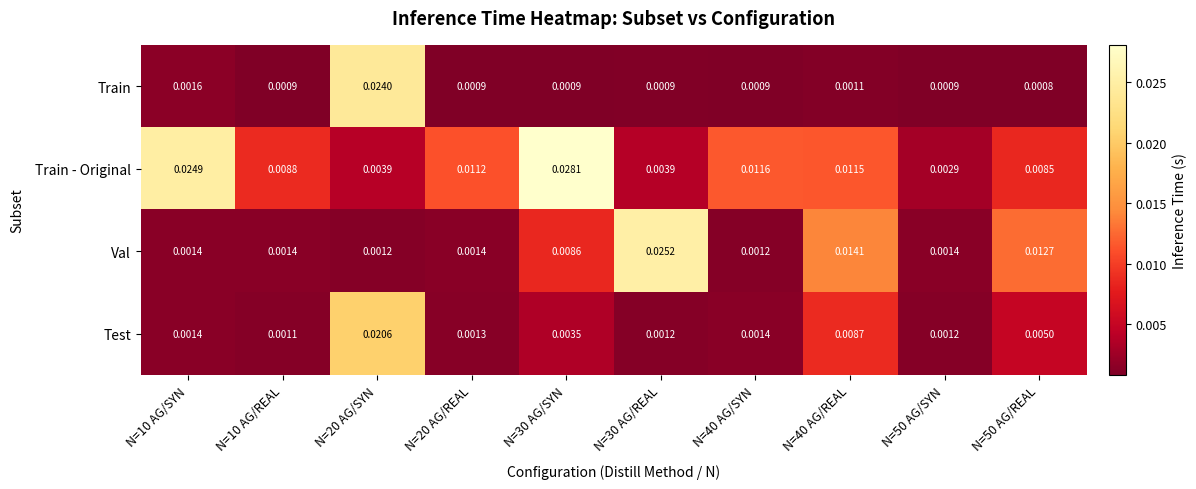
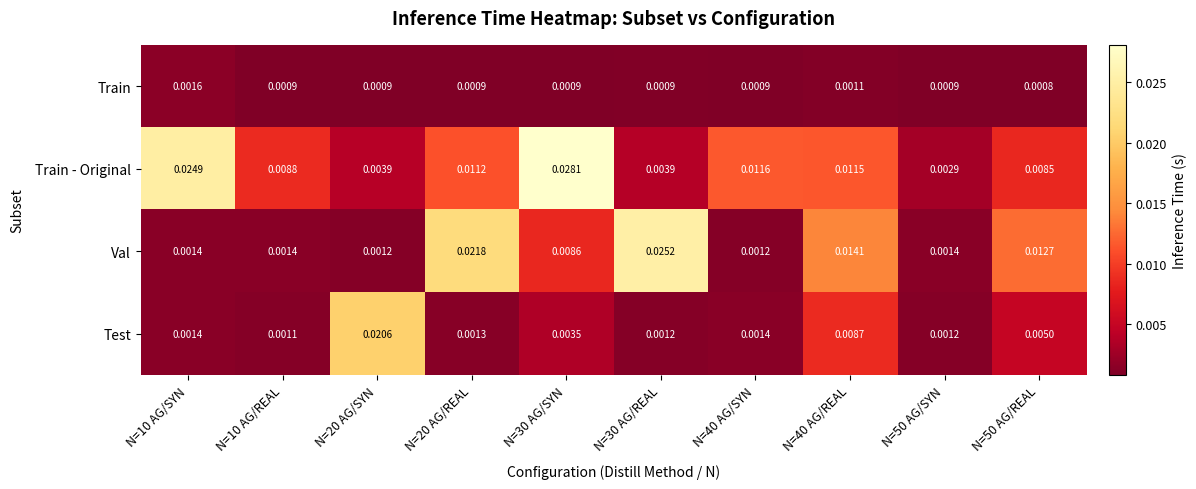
Train, N=20 AG/SYN: 0.0240 -> 0.0009
Val, N=20 AG/REAL: 0.0014 -> 0.0218
